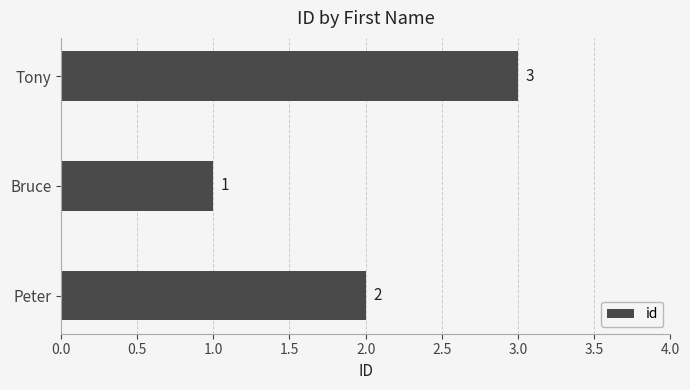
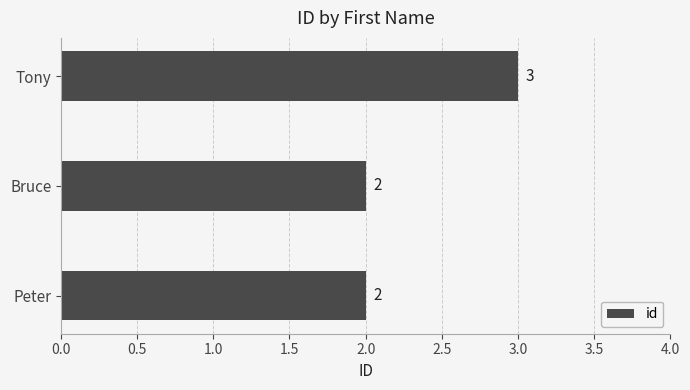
Bruce: 1 -> 2
